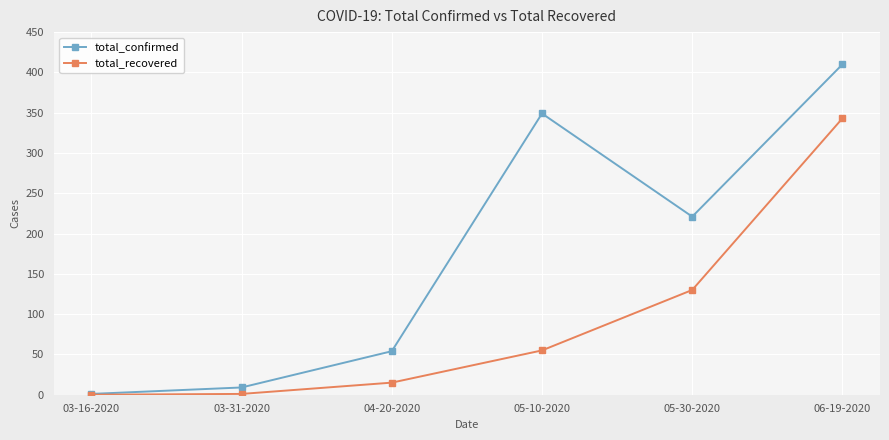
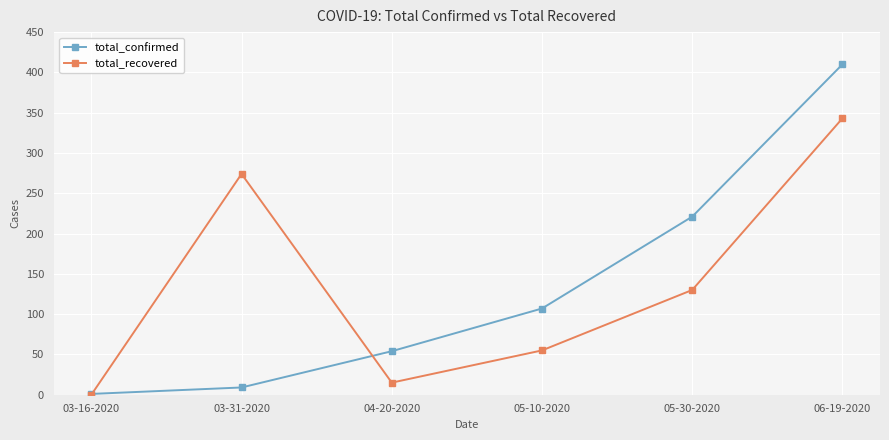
total_recovered, 03-31-2020: 0 -> 270
total_confirmed, 05-10-2020: 350 -> 110
